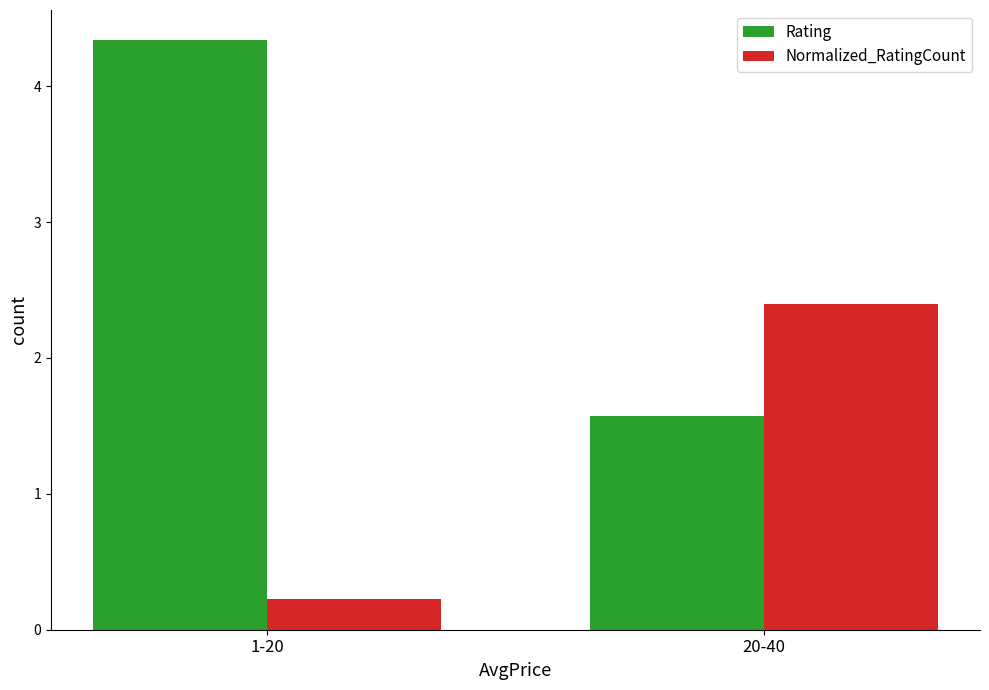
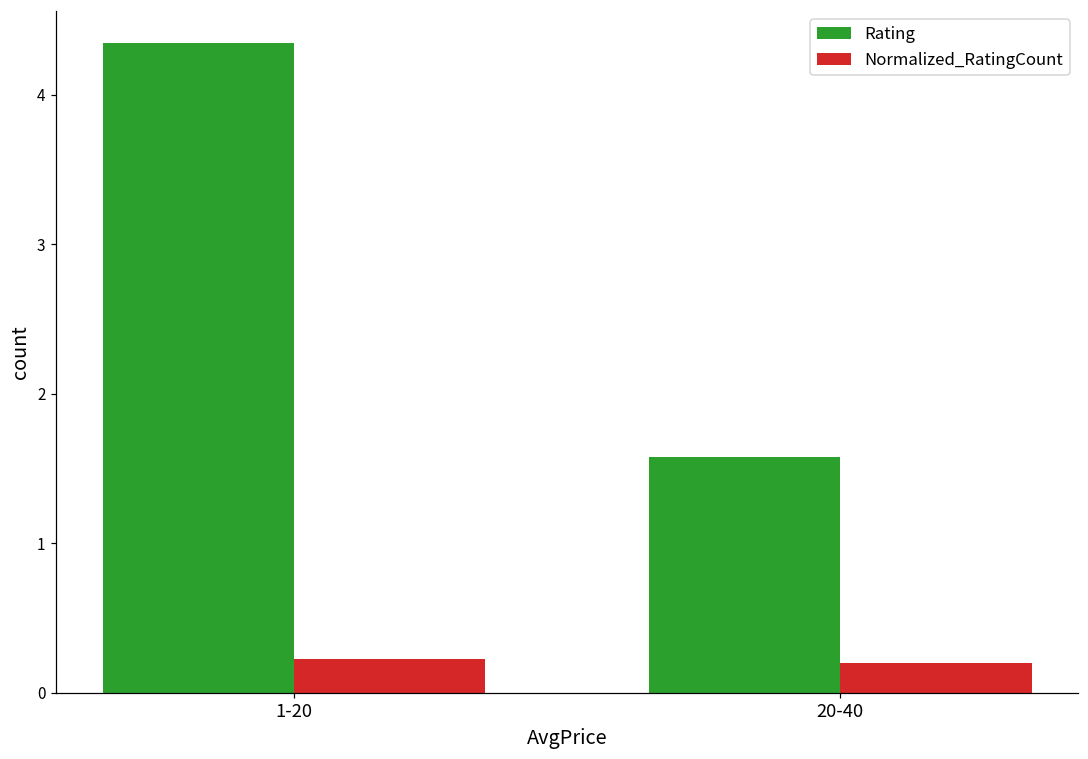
Normalized_RatingCount, 20-40: 2.39 -> 0.20
